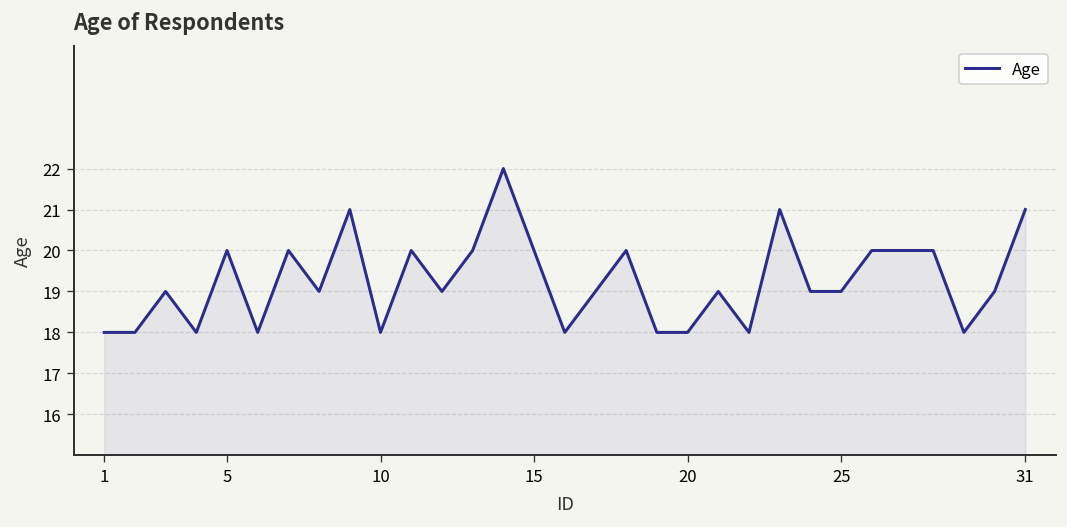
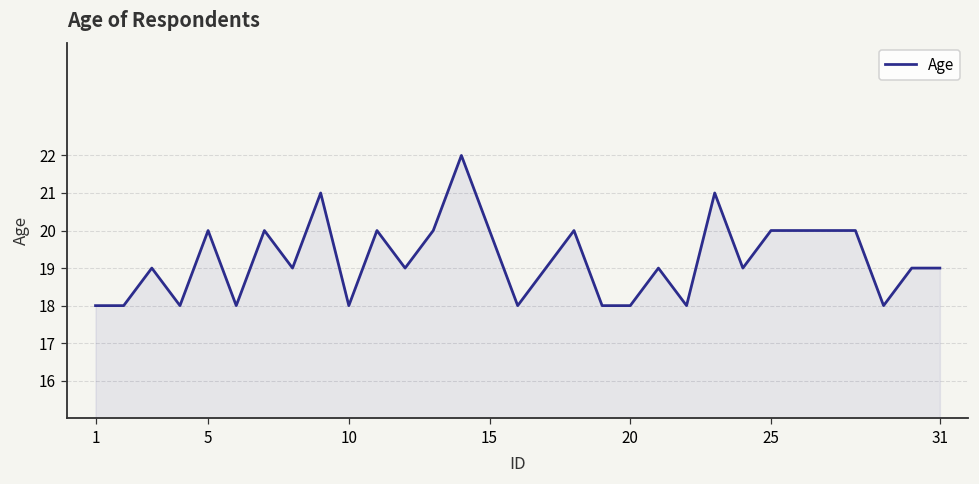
25: 19 -> 20
31: 21 -> 19
